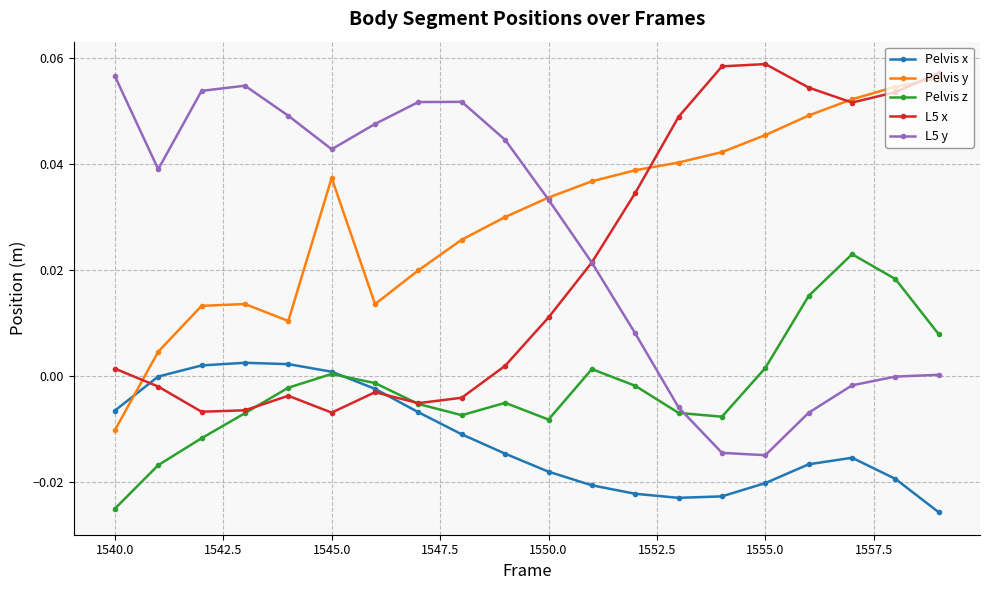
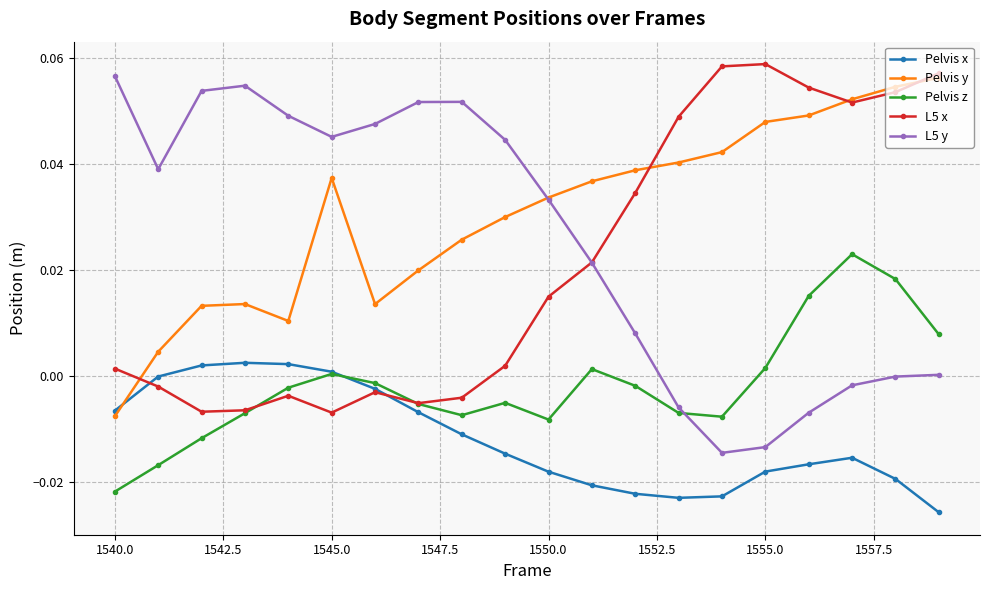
Pelvis y, 1540.0: -0.010 -> -0.008
Pelvis z, 1540.0: -0.025 -> -0.022
L5 y, 1545.0: 0.043 -> 0.045
L5 x, 1550.0: 0.011 -> 0.015
Pelvis x, 1555.0: -0.020 -> -0.018
Pelvis y, 1555.0: 0.046 -> 0.048
L5 y, 1555.0: -0.015 -> -0.013
